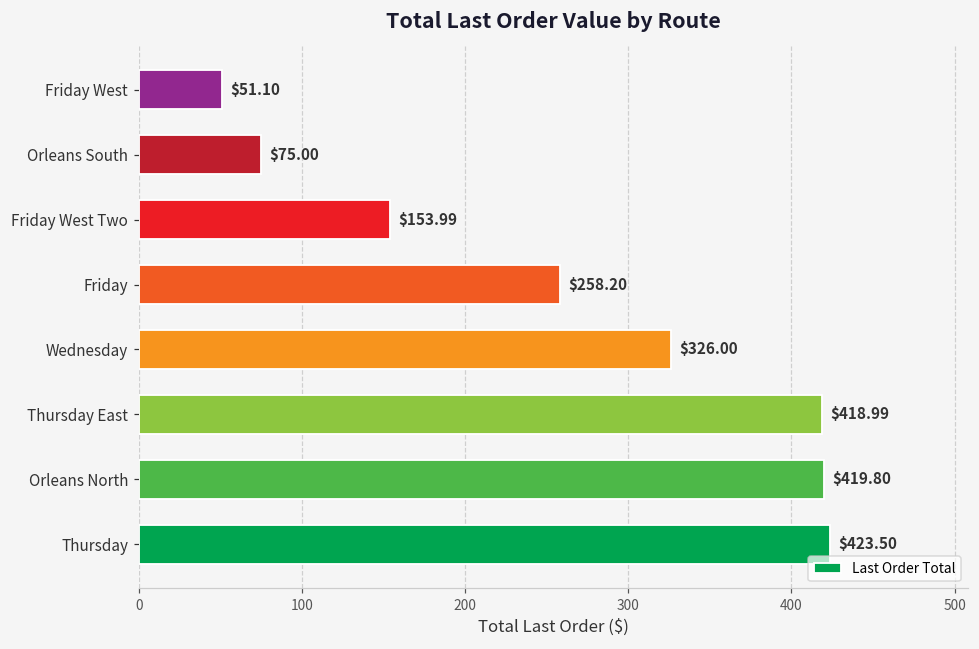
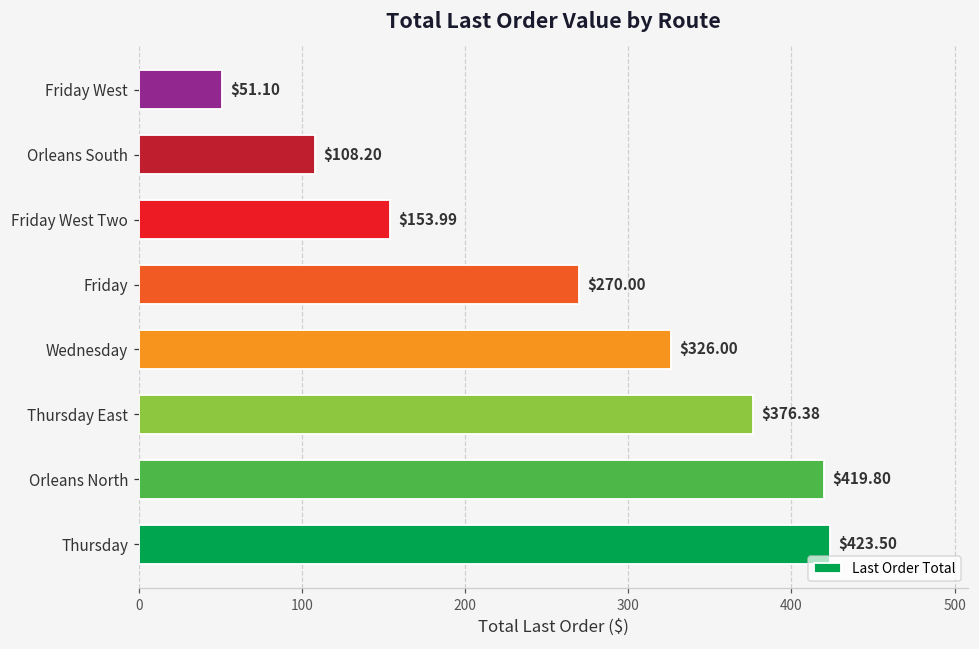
Orleans South: $75.00 -> $108.20
Friday: $258.20 -> $270.00
Thursday East: $418.99 -> $376.38
